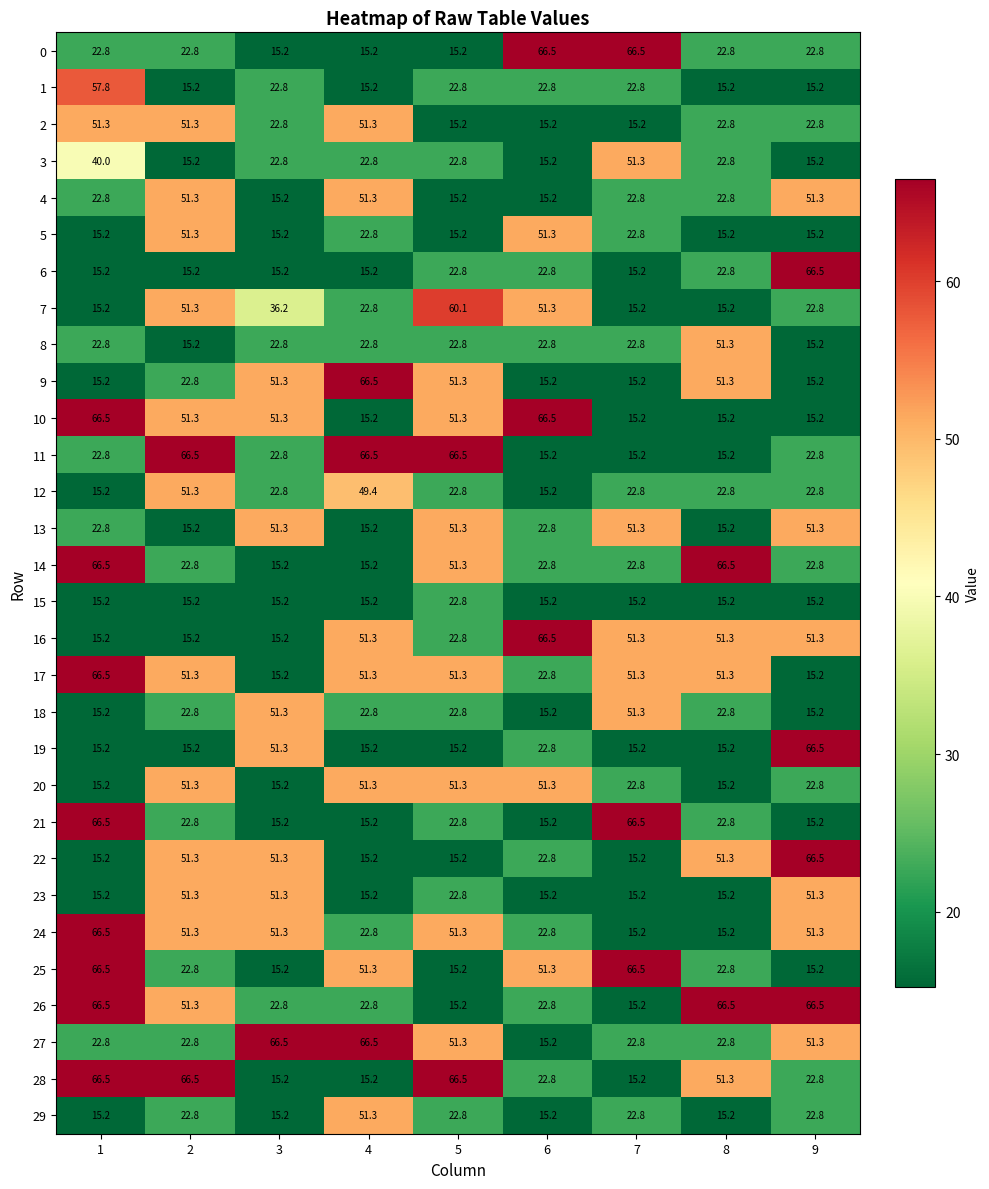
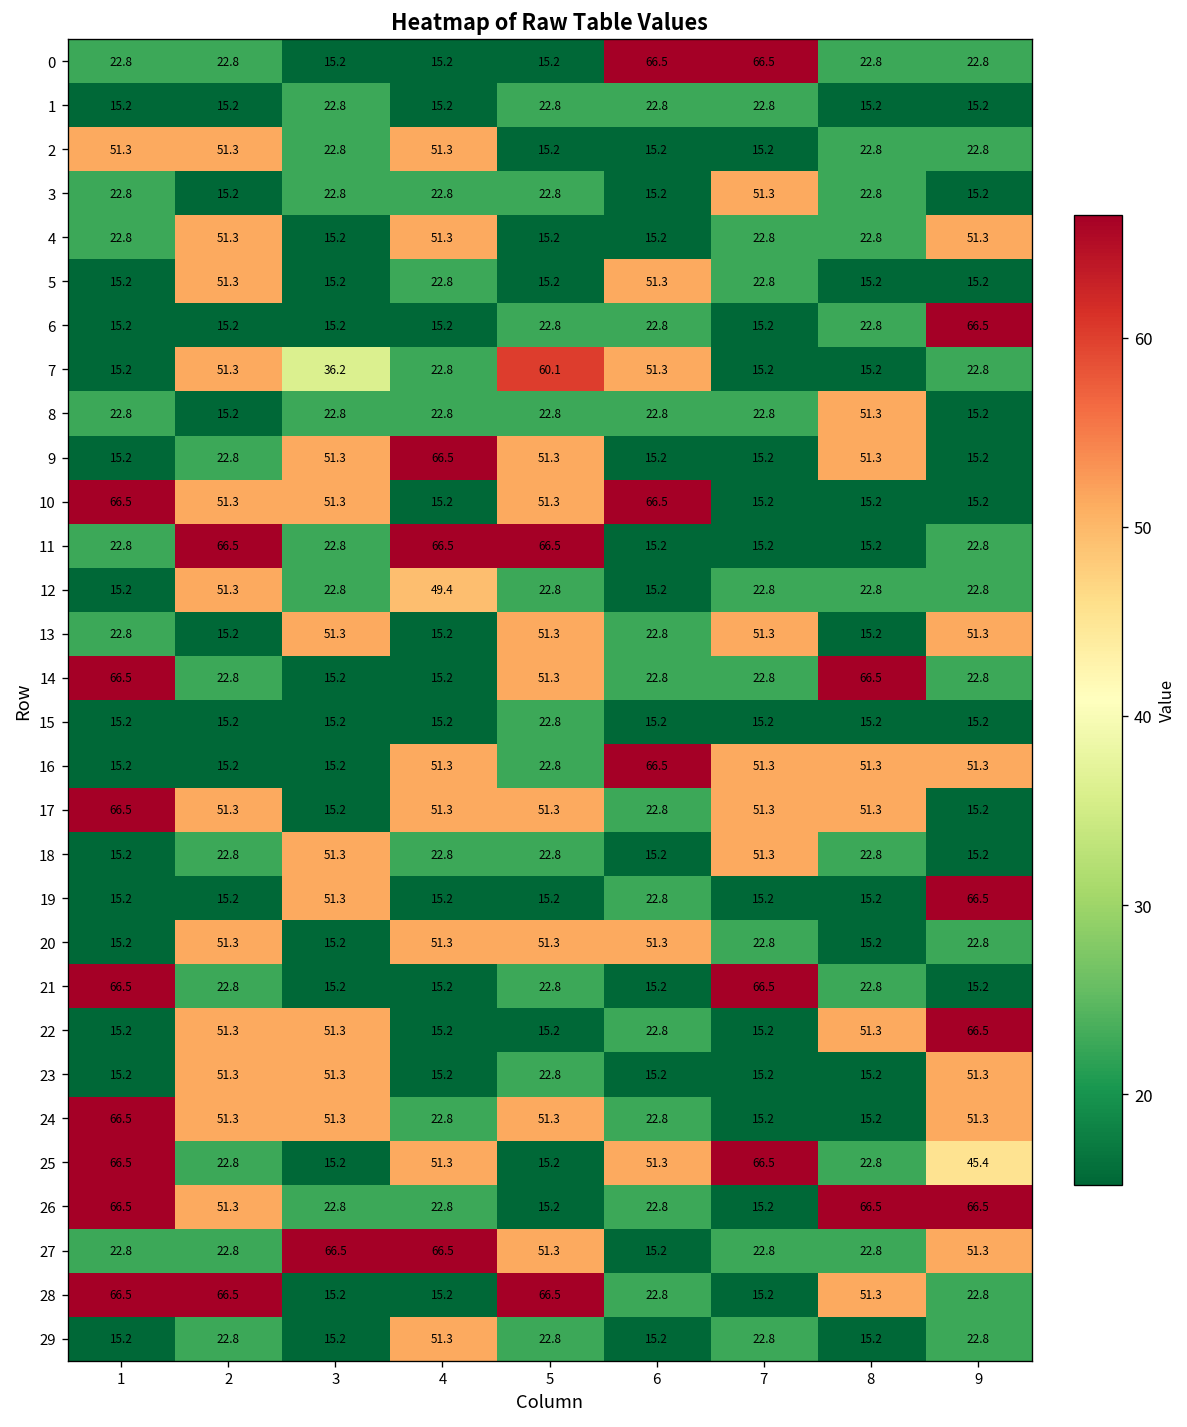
1, 1: 57.8 -> 15.2
3, 1: 40.0 -> 22.8
25, 9: 15.2 -> 45.4
